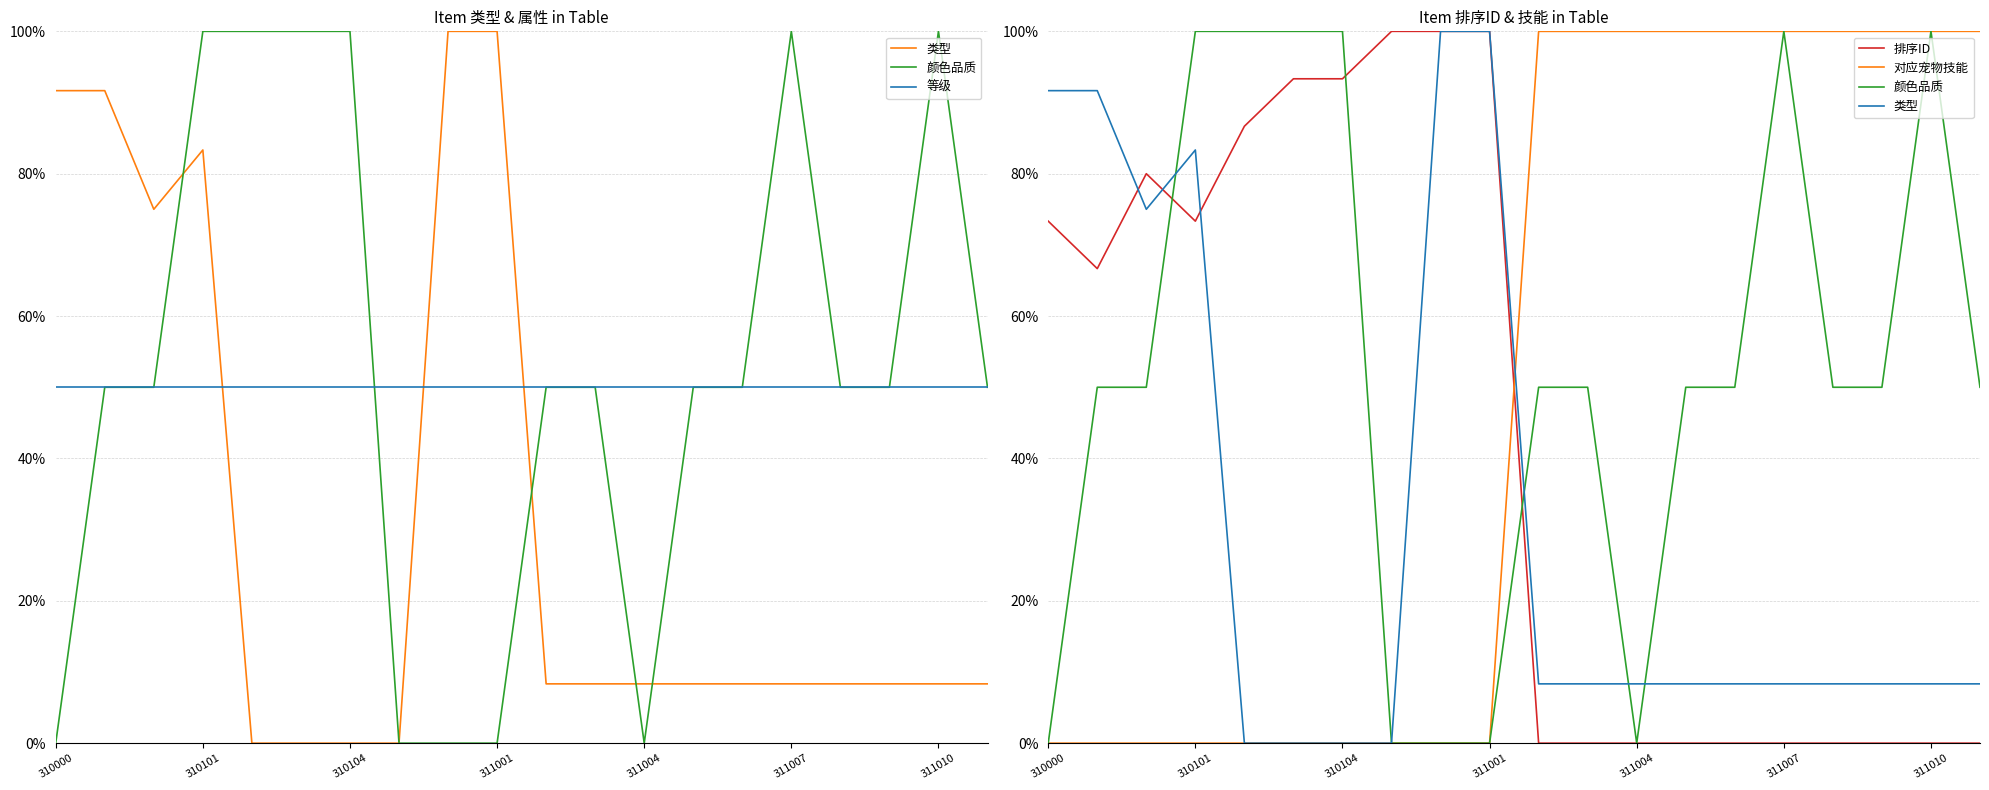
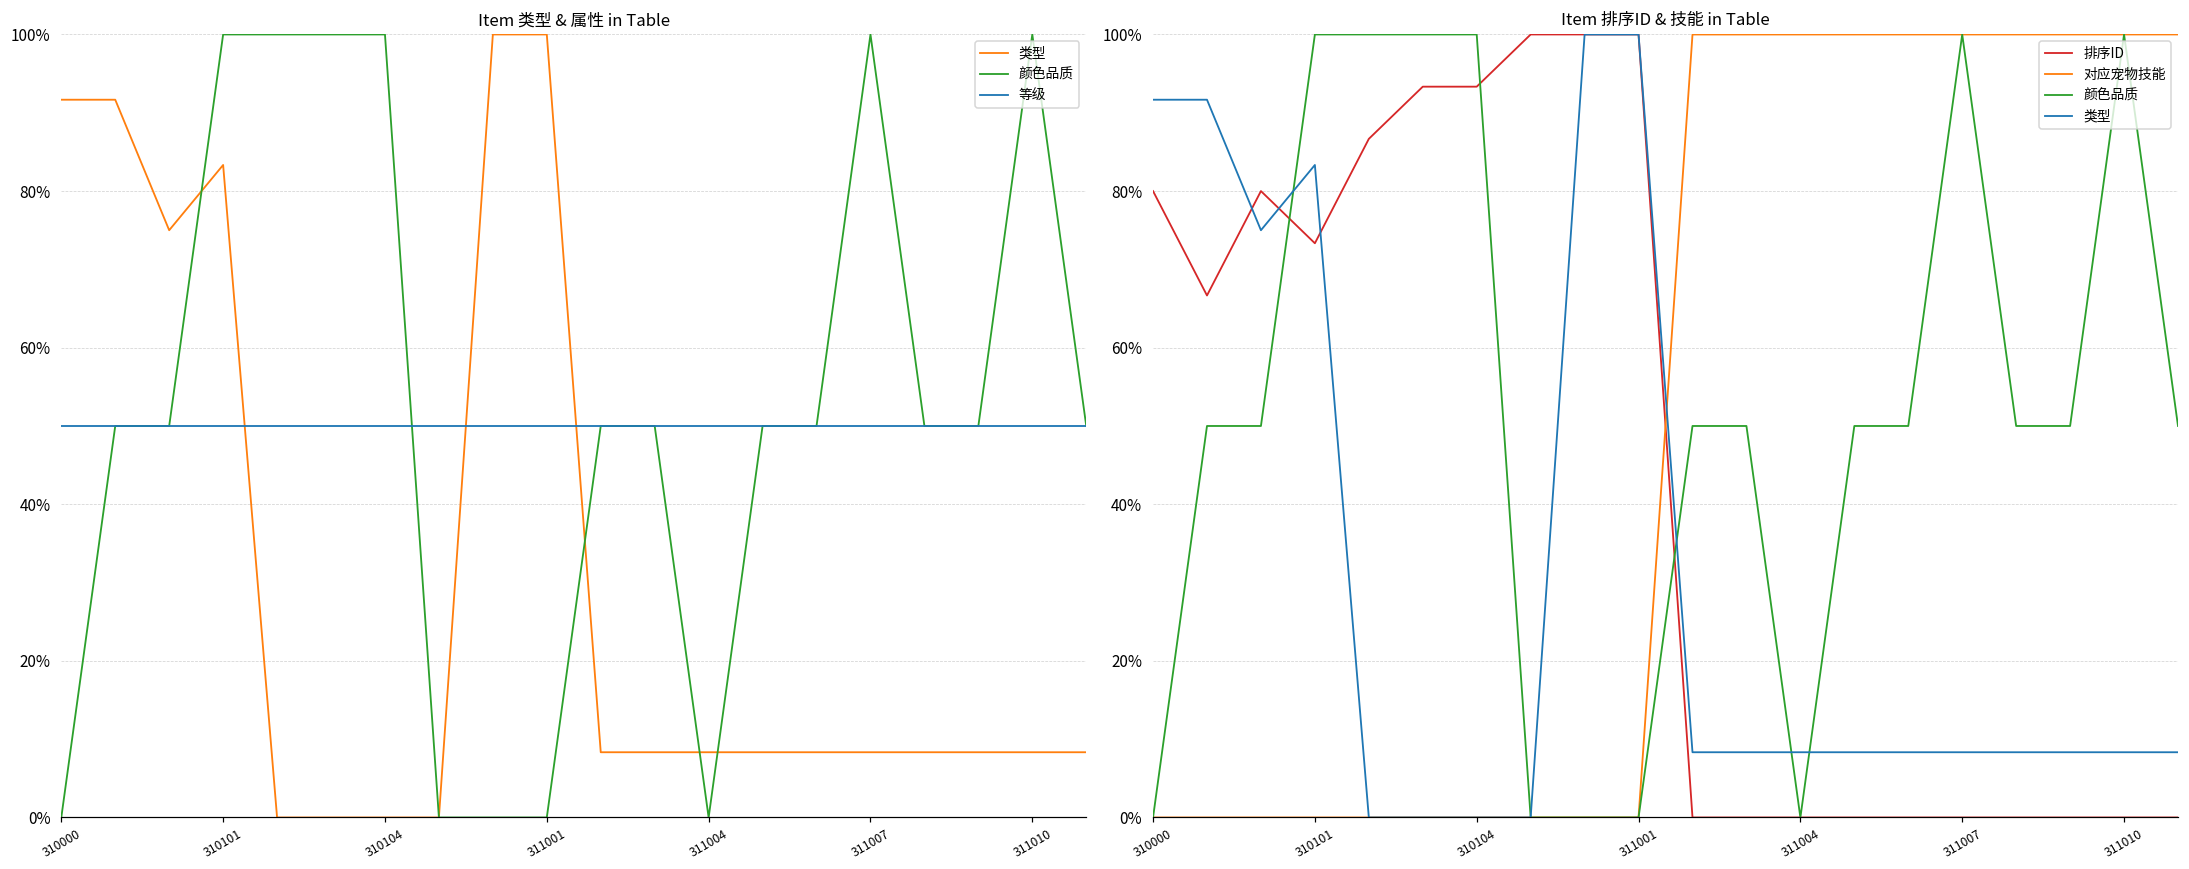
Item 排序ID & 技能 in Table, 排序ID, 310000: 73% -> 80%
